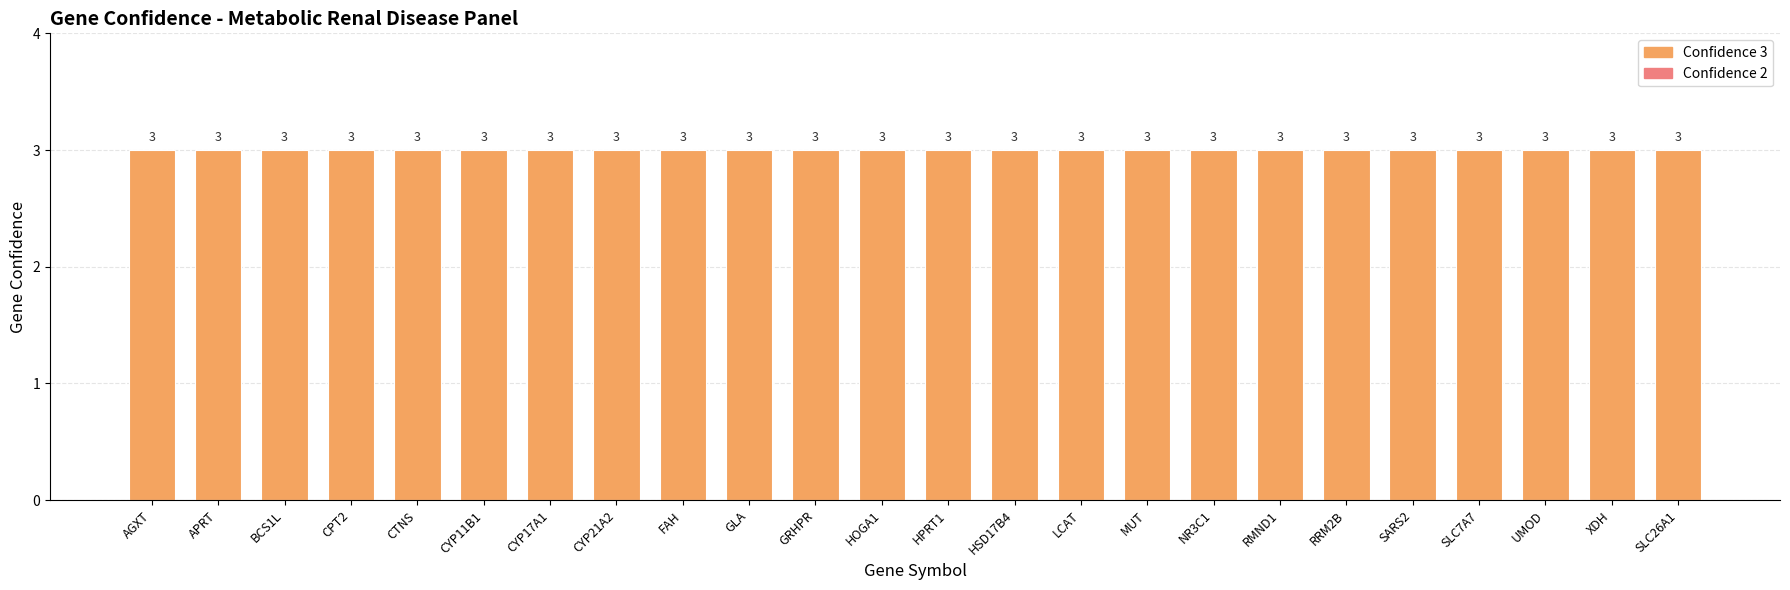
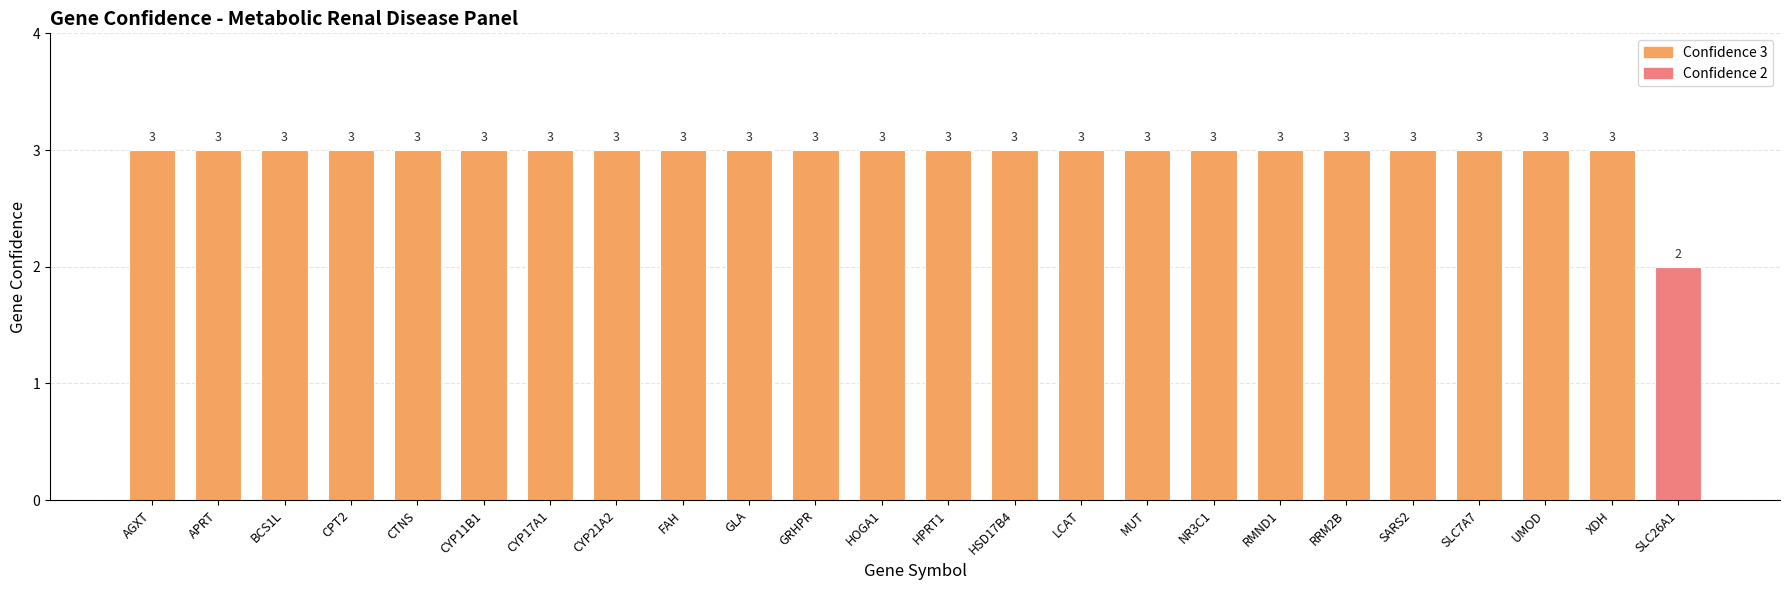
SLC26A1: 3 -> 2
